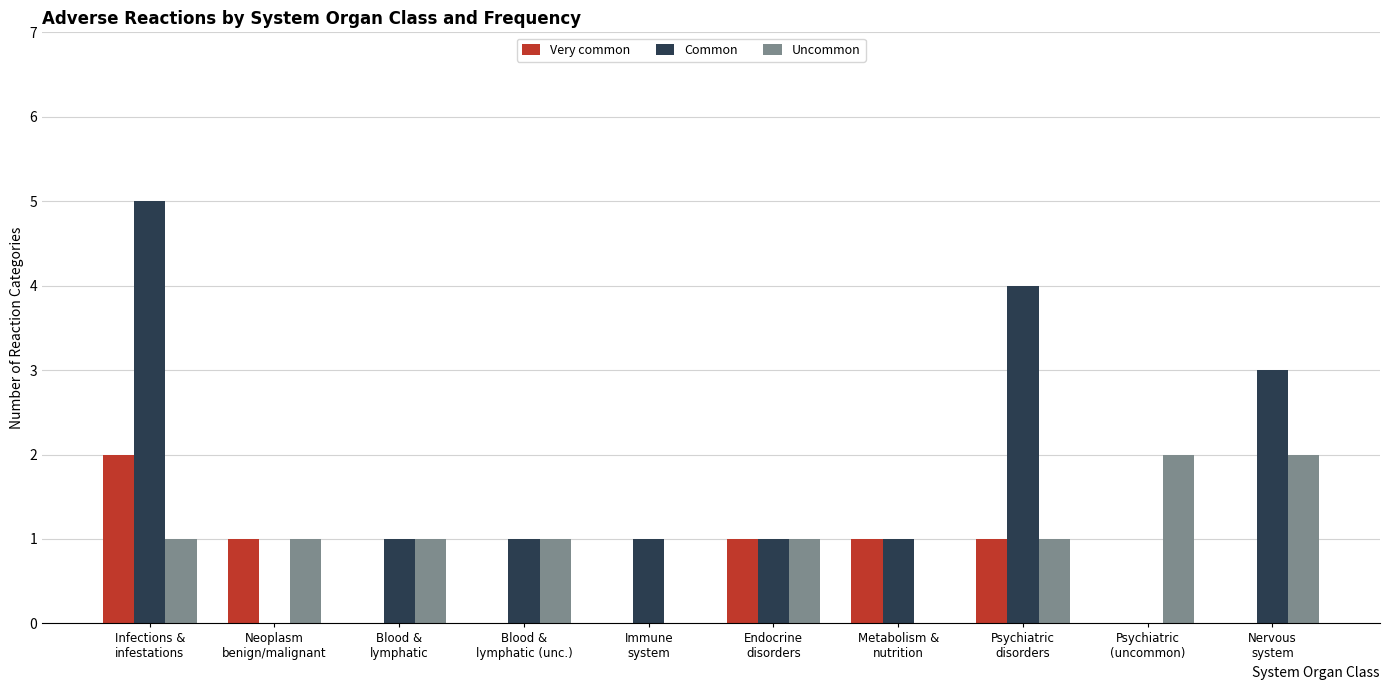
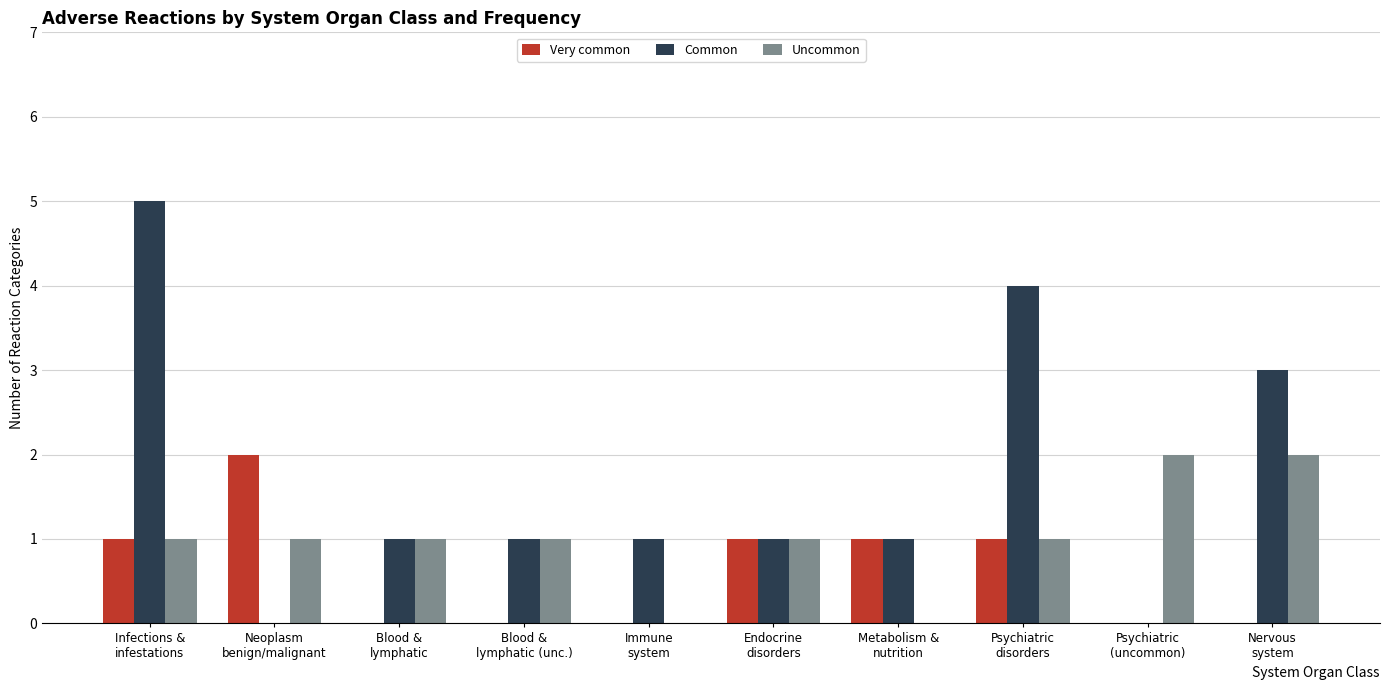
Very common, Infections & infestations: 2 -> 1
Very common, Neoplasm benign/malignant: 1 -> 2
